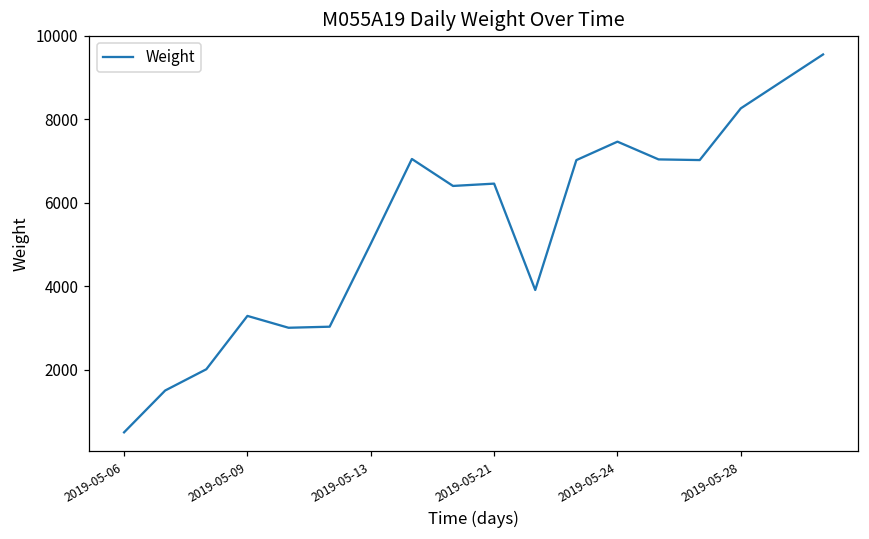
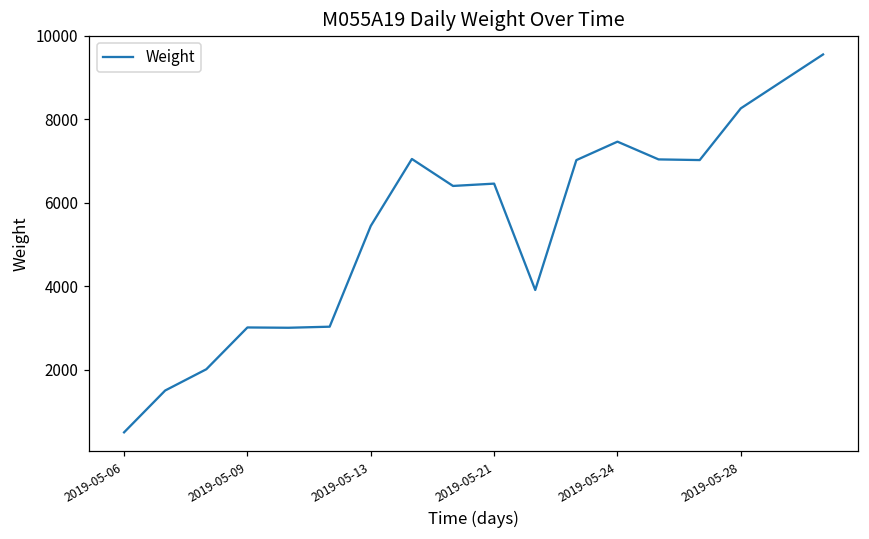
2019-05-09: 3300 -> 3000
2019-05-13: 5000 -> 5400
